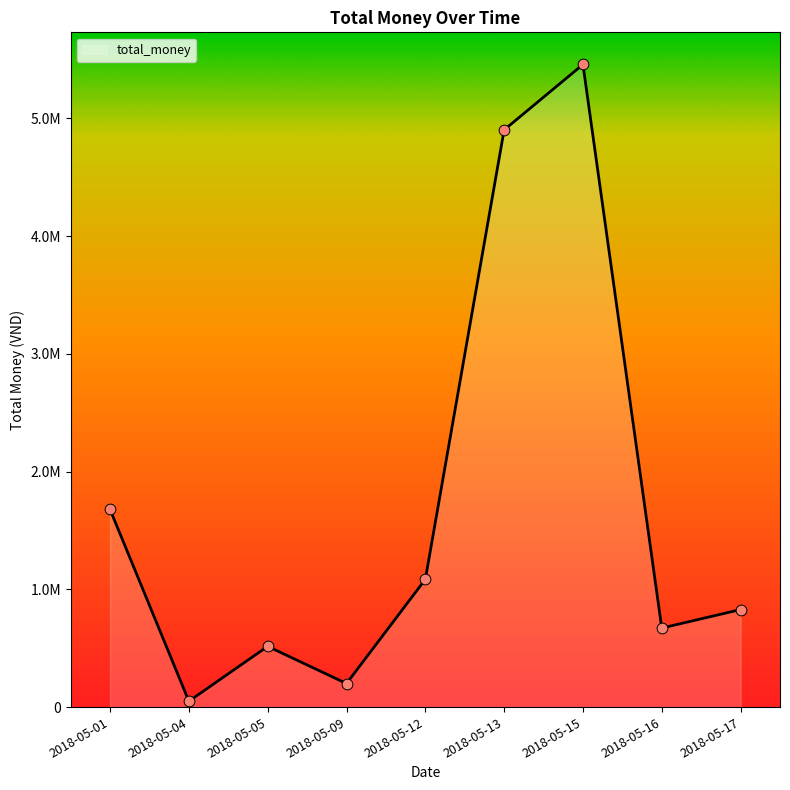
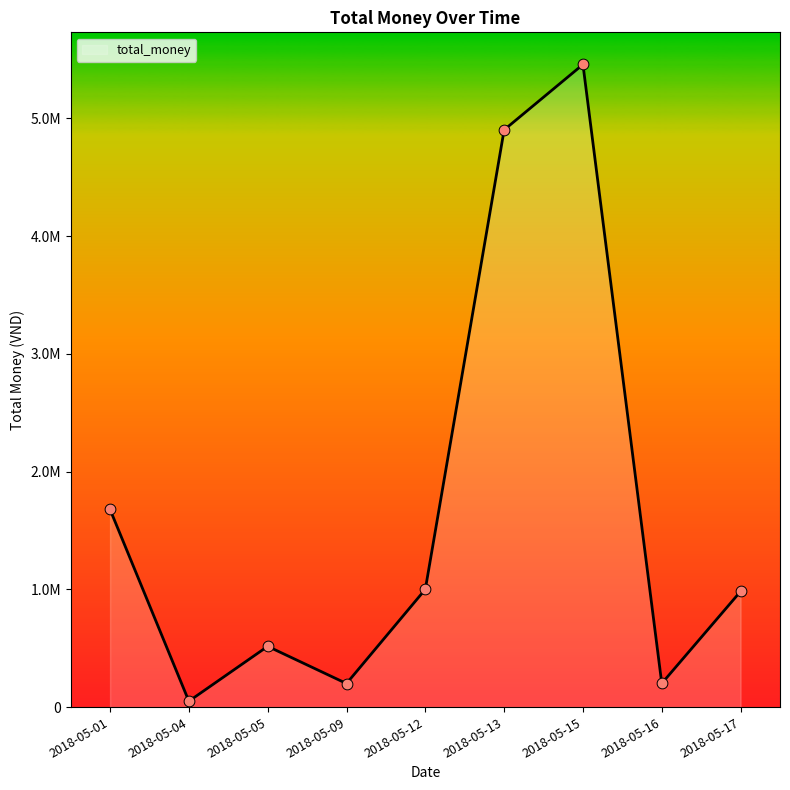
2018-05-12: 1080000 -> 1000000
2018-05-16: 670000 -> 200000
2018-05-17: 830000 -> 980000
